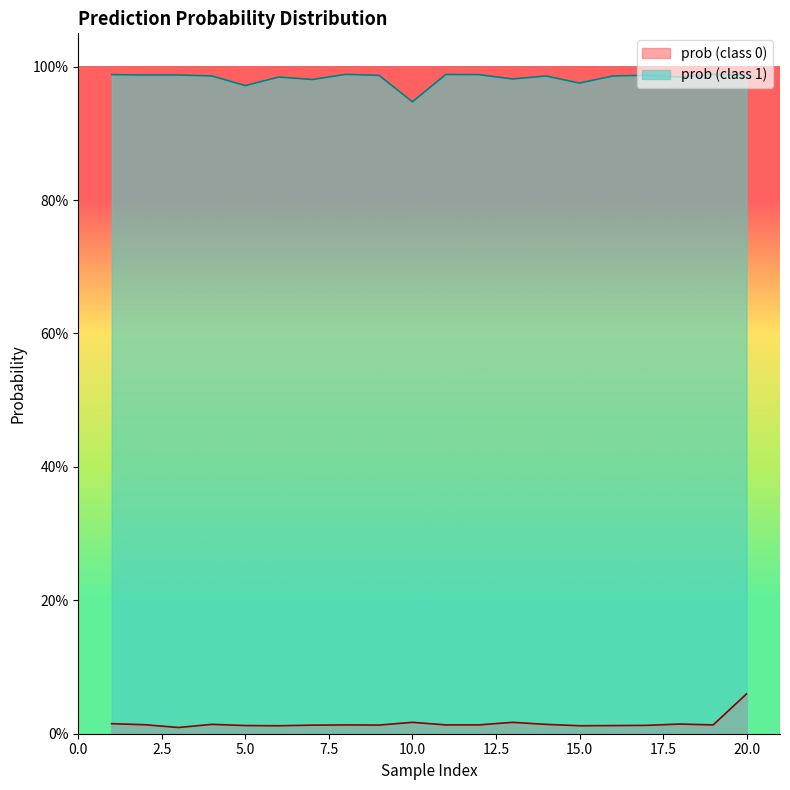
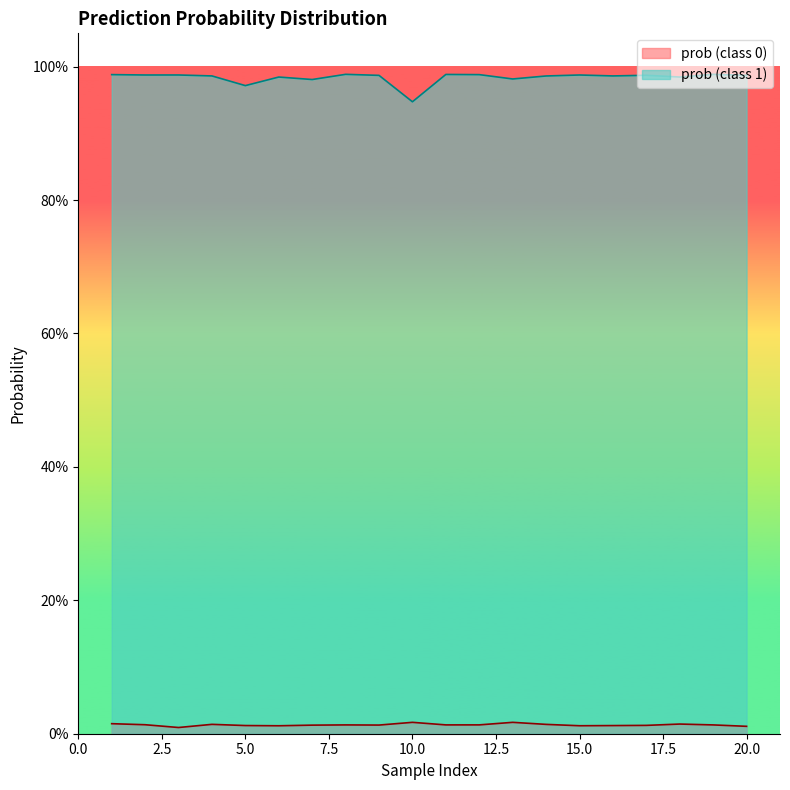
prob (class 1), 15.0: 98% -> 99%
prob (class 0), 20.0: 6% -> 1%
